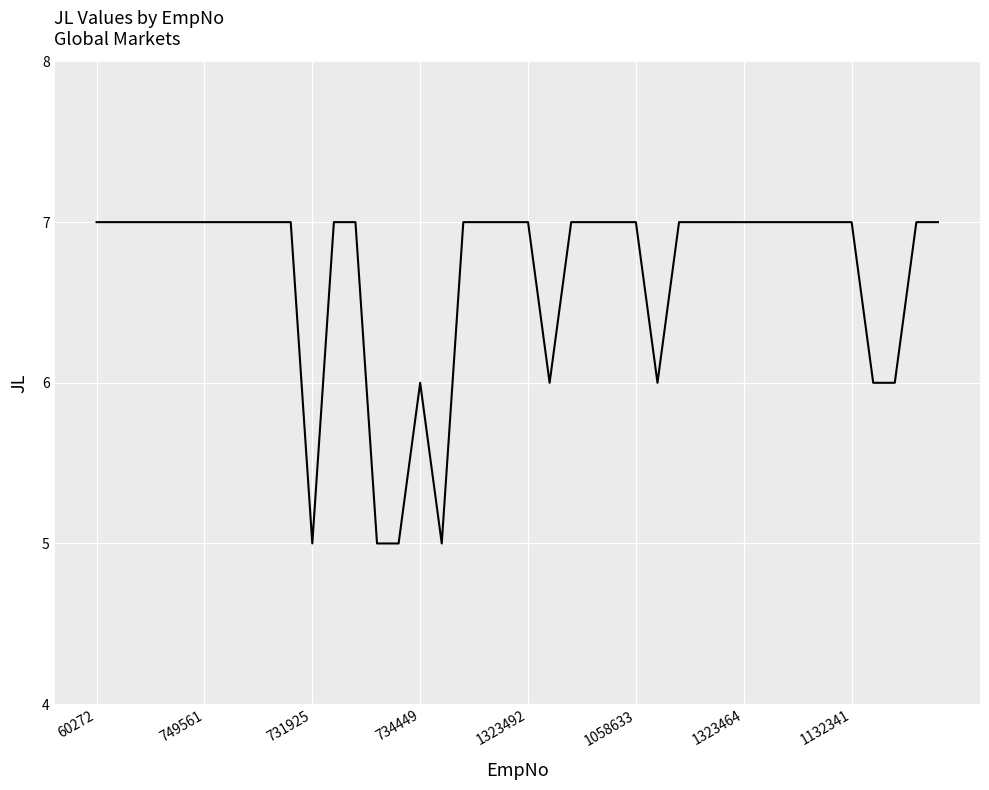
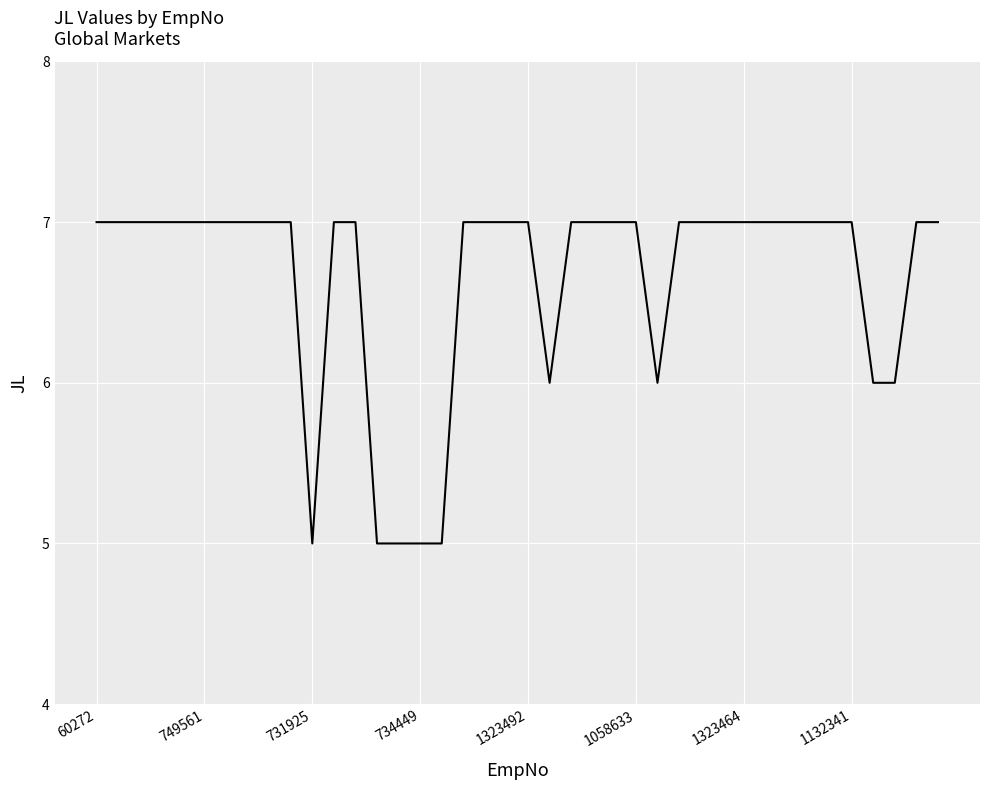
734449: 6 -> 5
